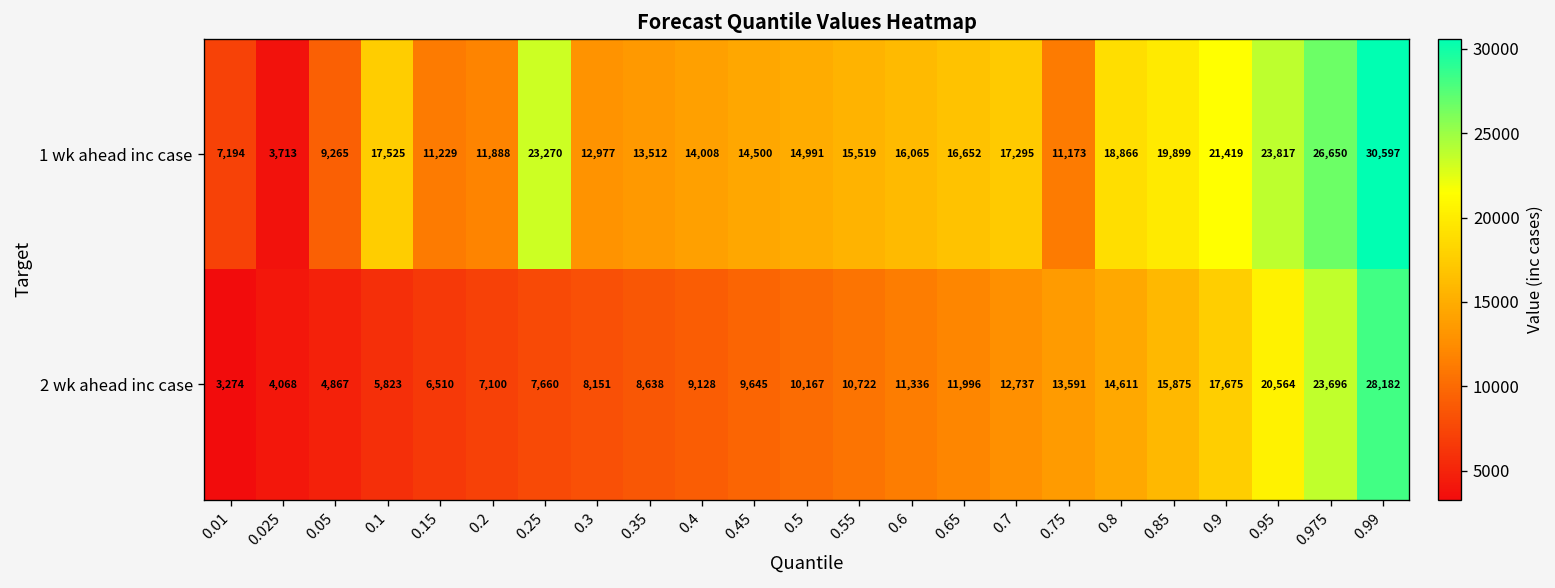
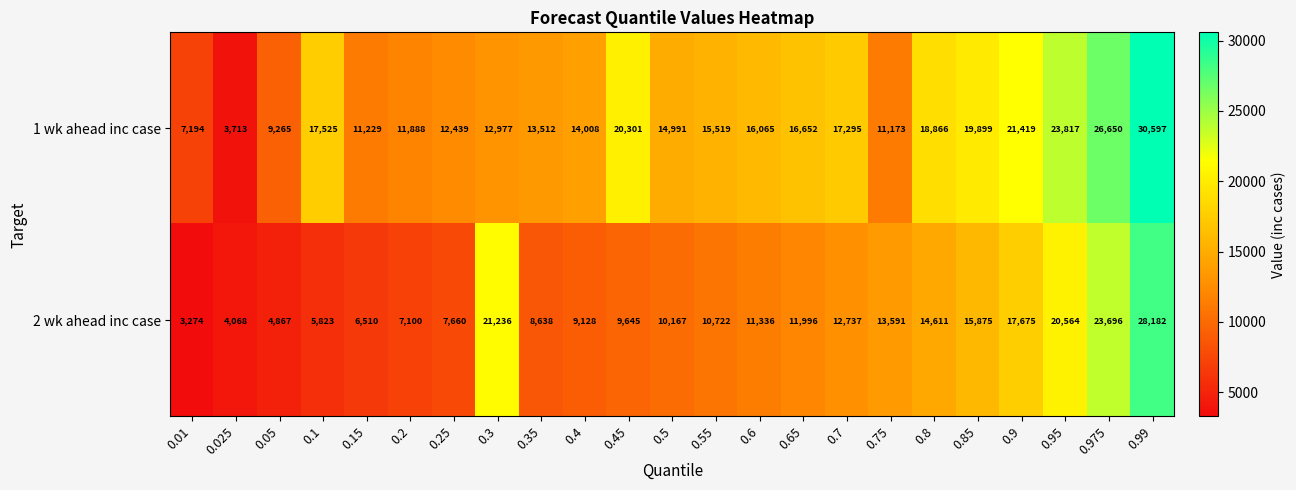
1 wk ahead inc case, 0.25: 23,270 -> 12,439
1 wk ahead inc case, 0.45: 14,500 -> 20,301
2 wk ahead inc case, 0.3: 8,151 -> 21,236
